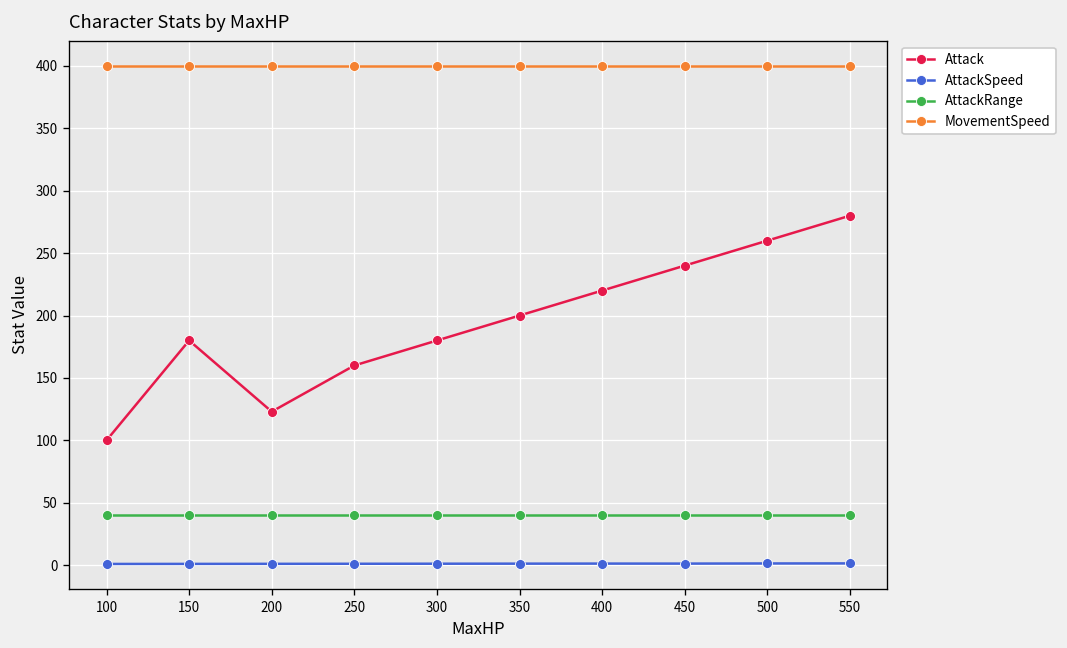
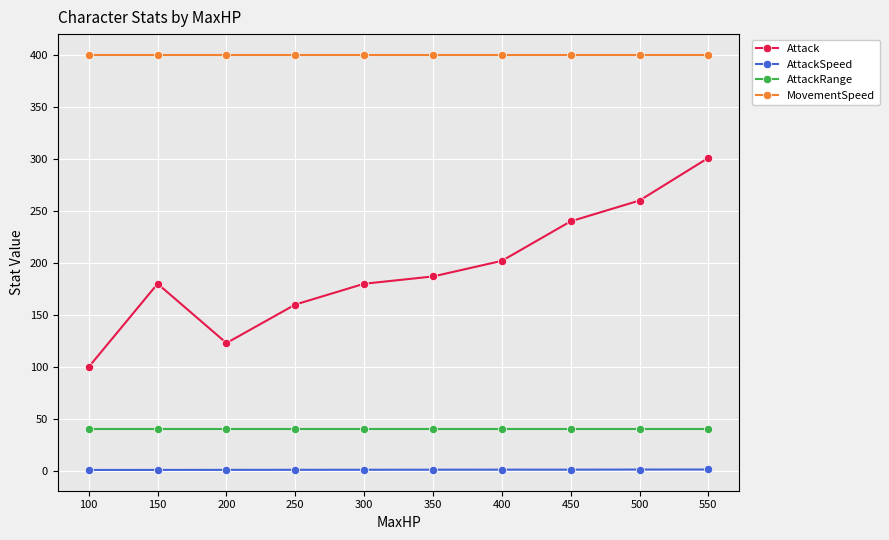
Attack, 350: 200 -> 187
Attack, 400: 220 -> 202
Attack, 550: 280 -> 301
